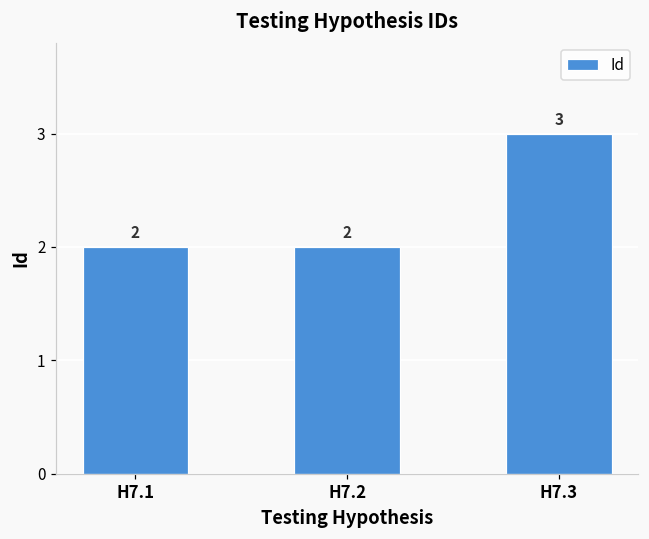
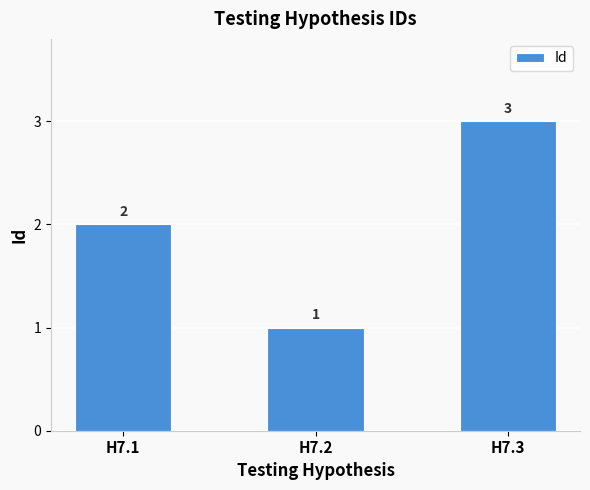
H7.2: 2 -> 1
